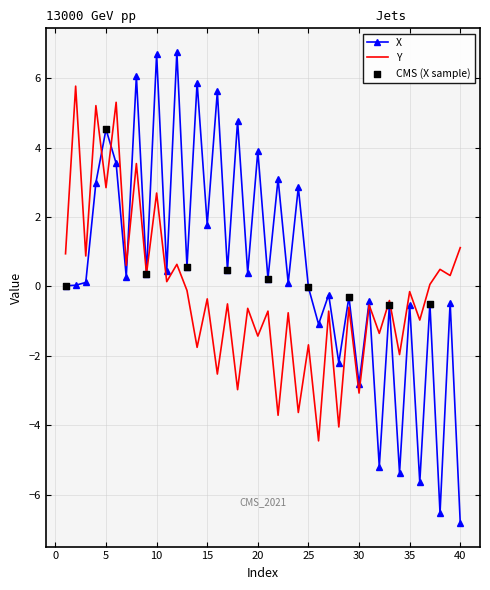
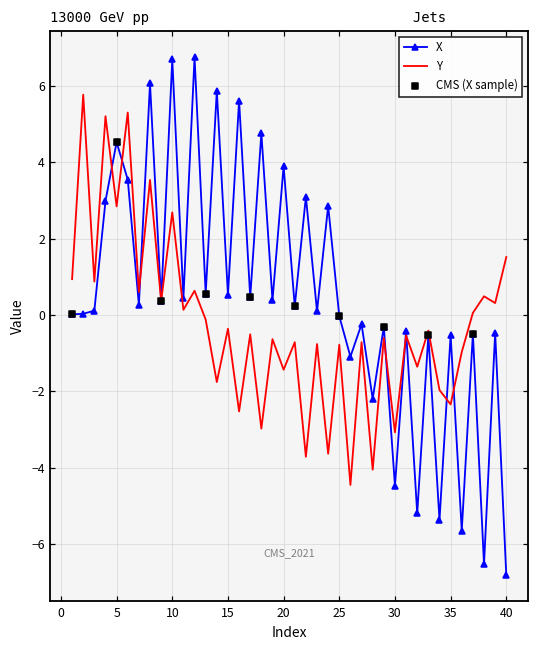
X, 15: 1.8 -> 0.5
Y, 25: -1.7 -> -0.8
X, 30: -2.8 -> -4.5
Y, 35: -0.2 -> -2.3
Y, 40: 1.1 -> 1.5
